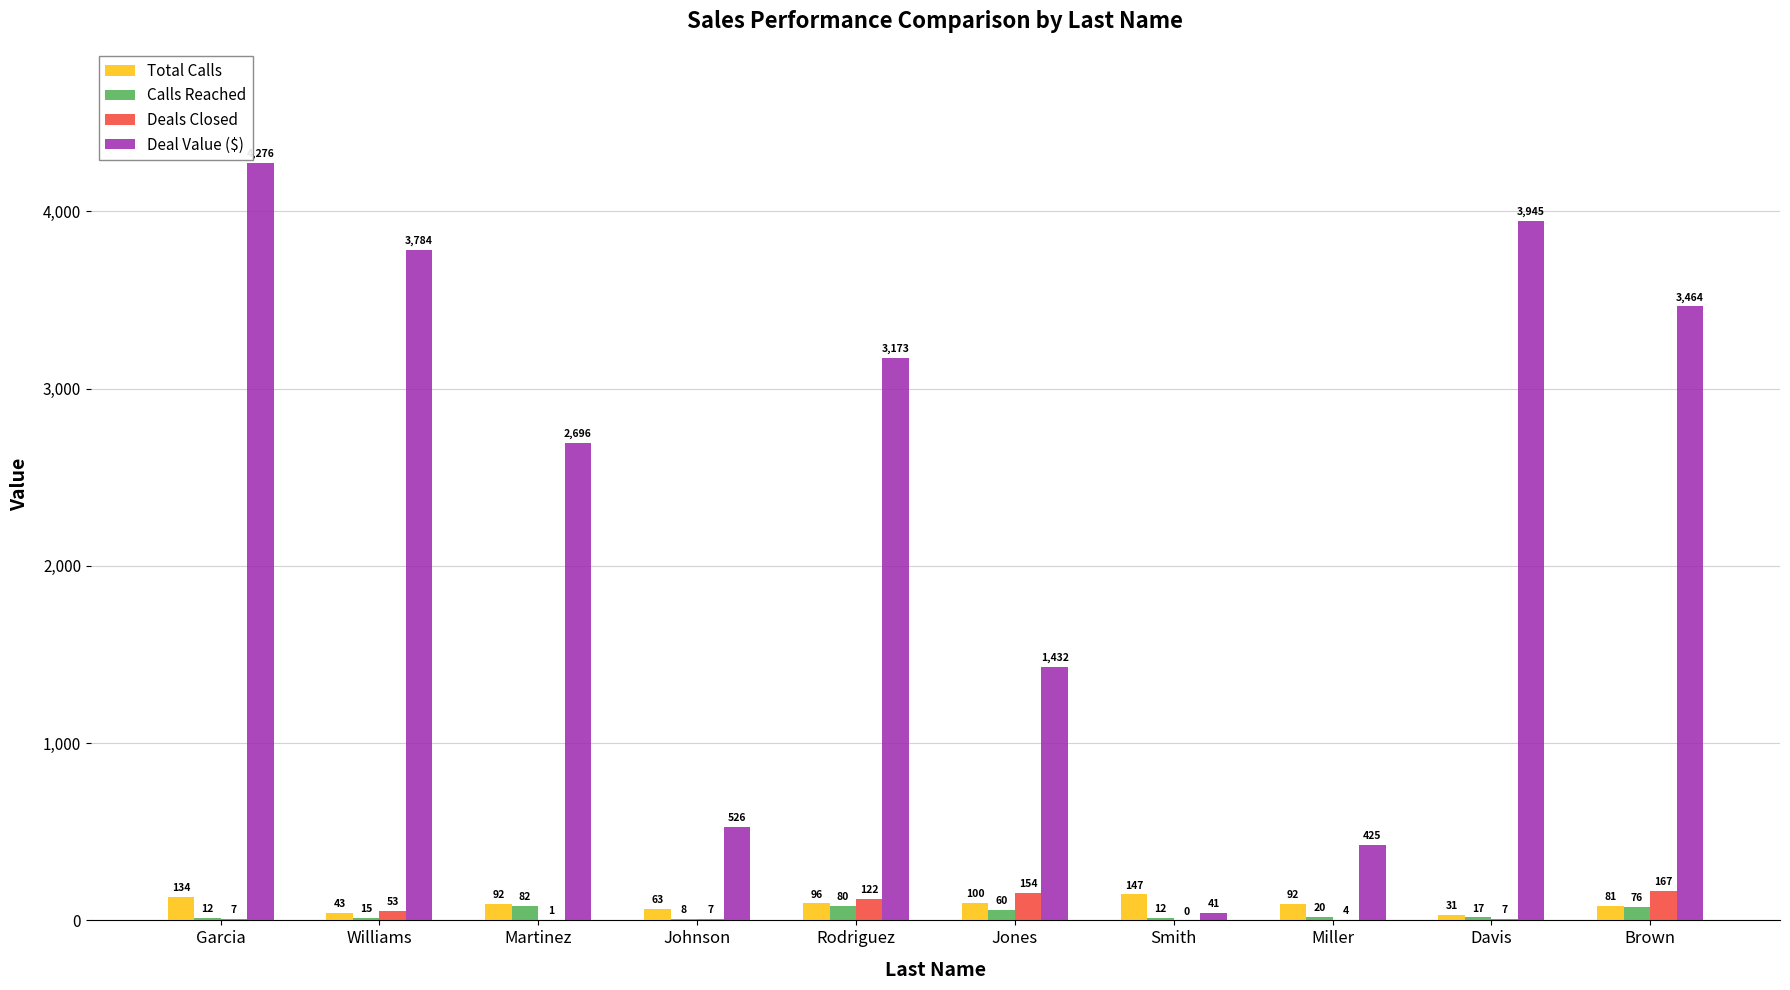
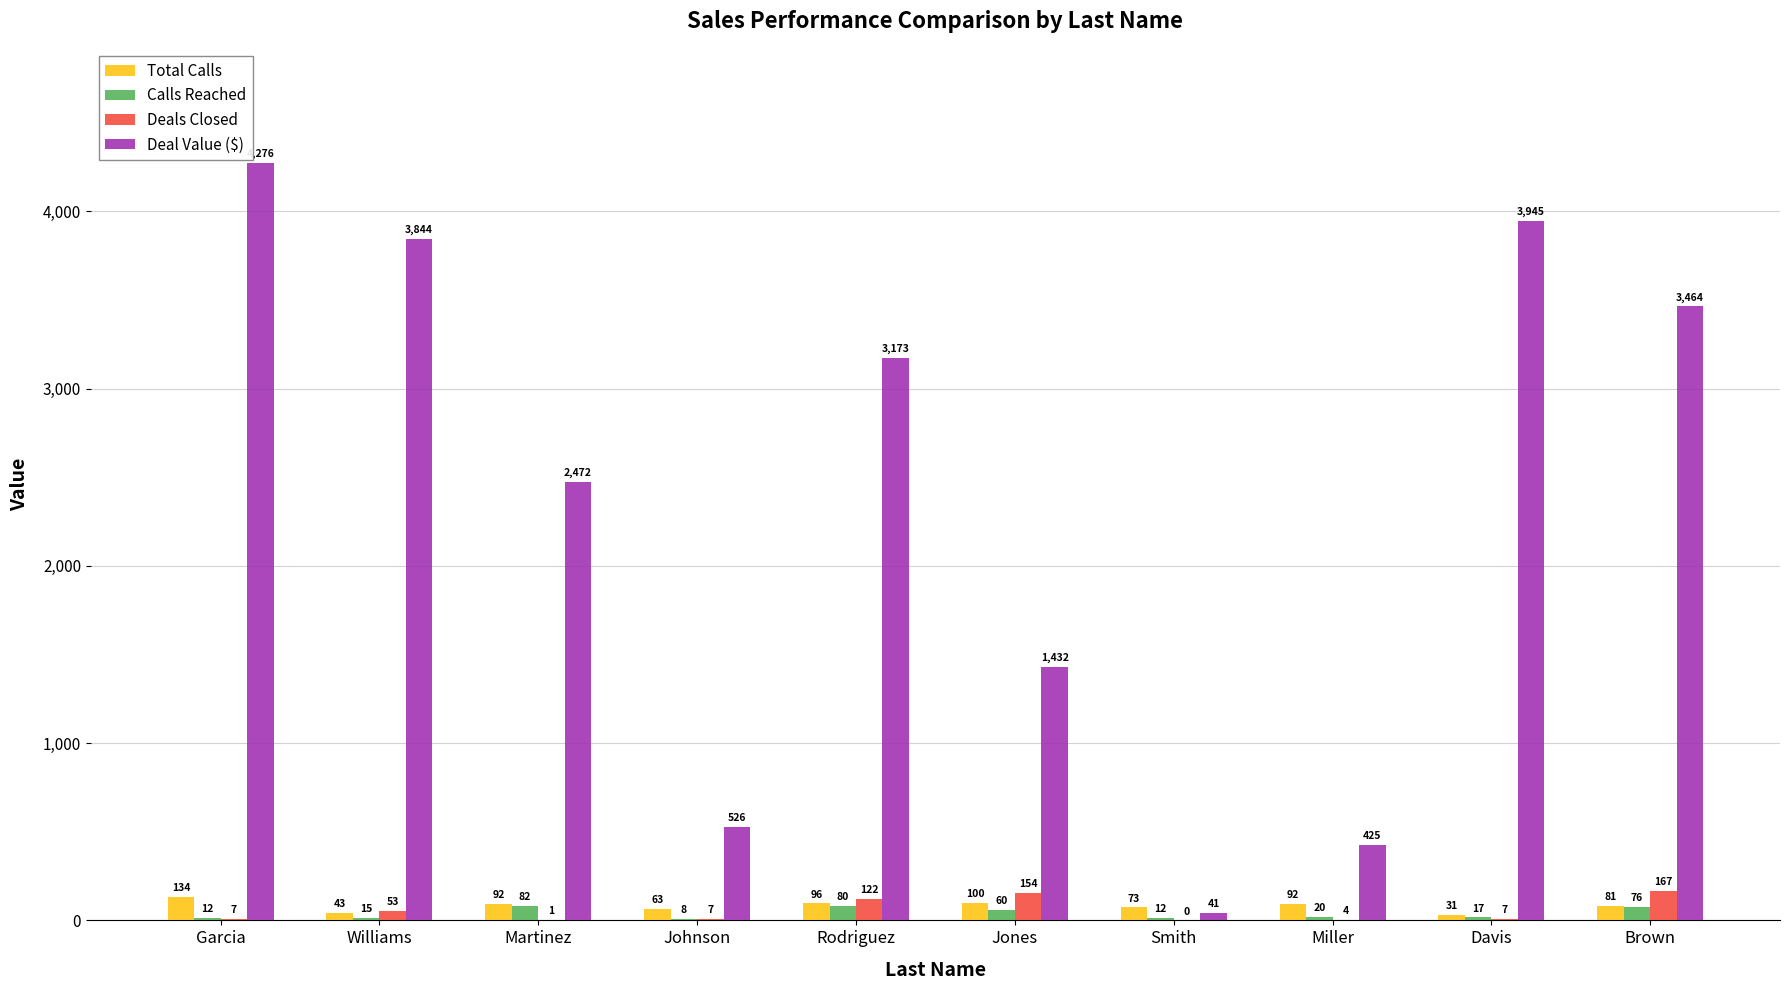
Deal Value ($), Williams: 3,784 -> 3,844
Deal Value ($), Martinez: 2,696 -> 2,472
Total Calls, Smith: 147 -> 73
